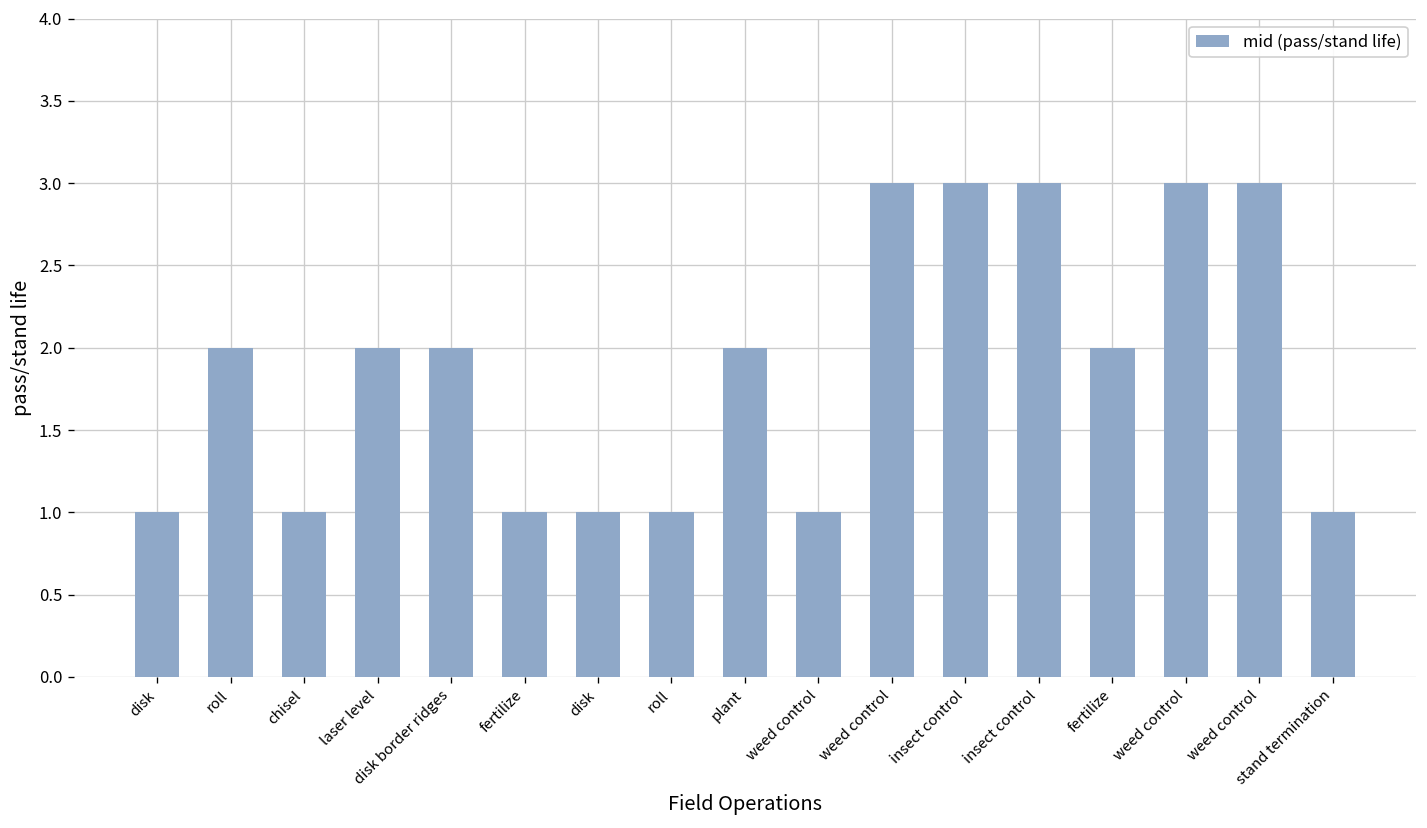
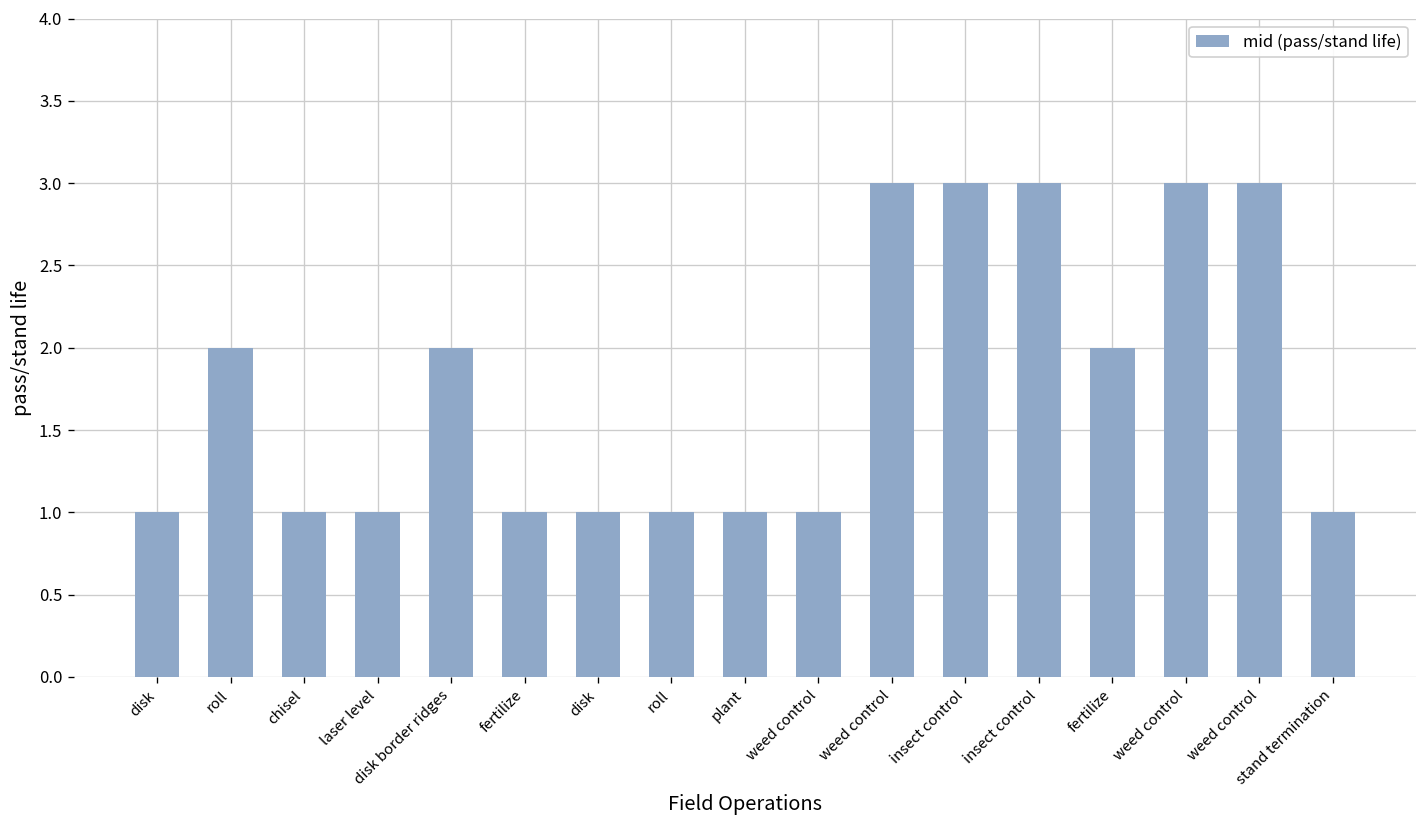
laser level: 2 -> 1
plant: 2 -> 1
